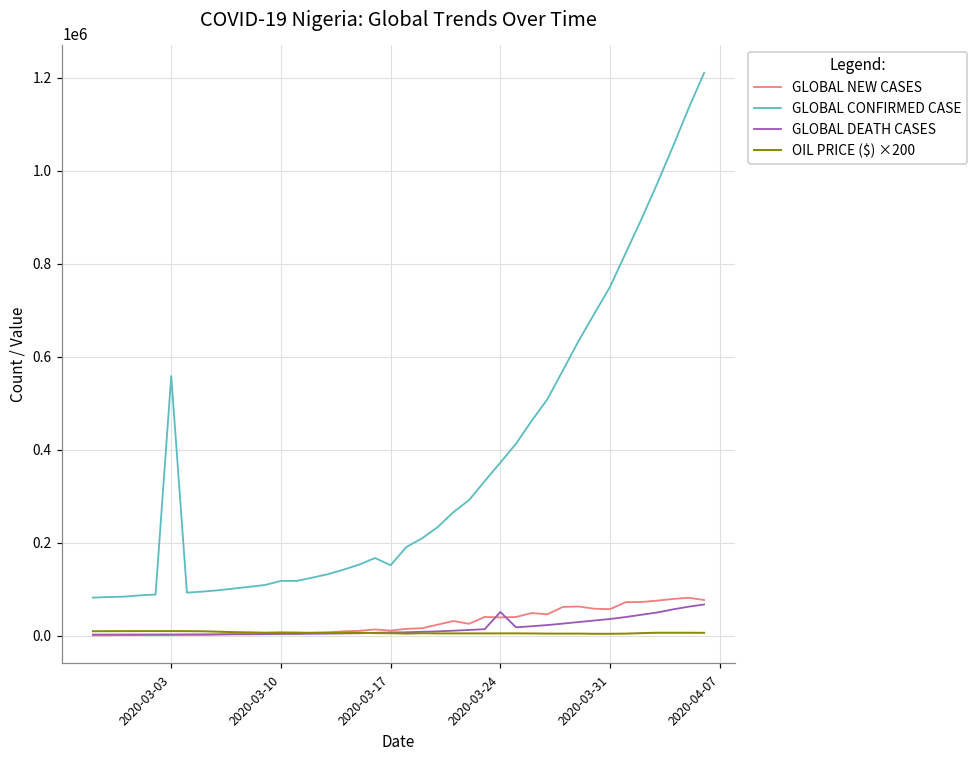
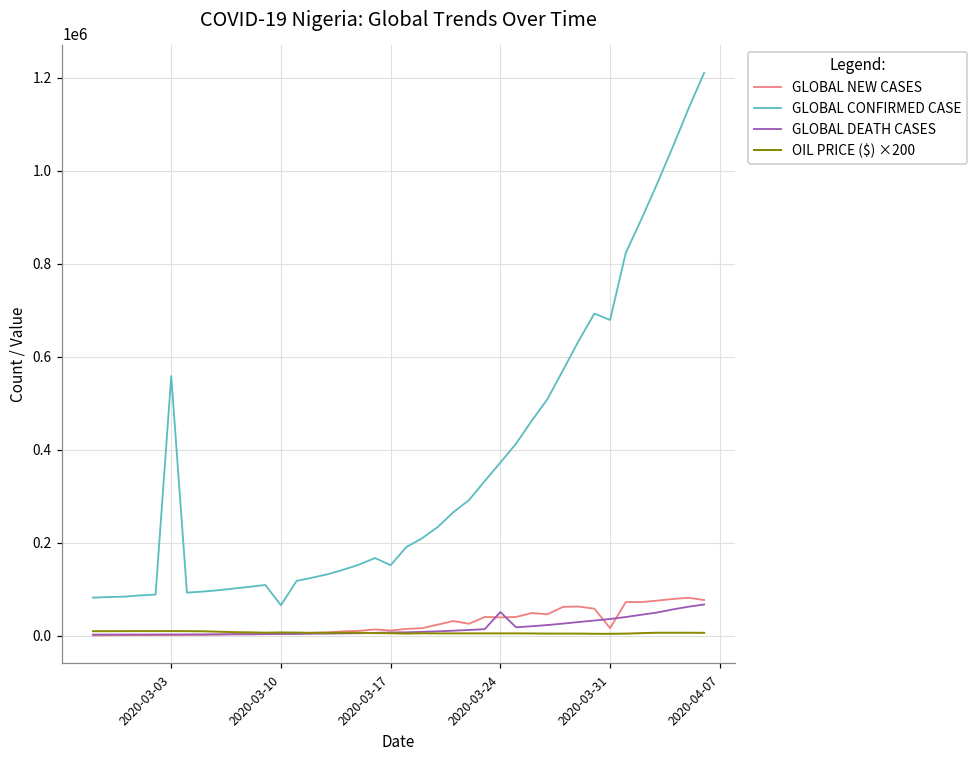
GLOBAL CONFIRMED CASE, 2020-03-10: 120000 -> 70000
GLOBAL NEW CASES, 2020-03-31: 60000 -> 20000
GLOBAL CONFIRMED CASE, 2020-03-31: 750000 -> 680000
